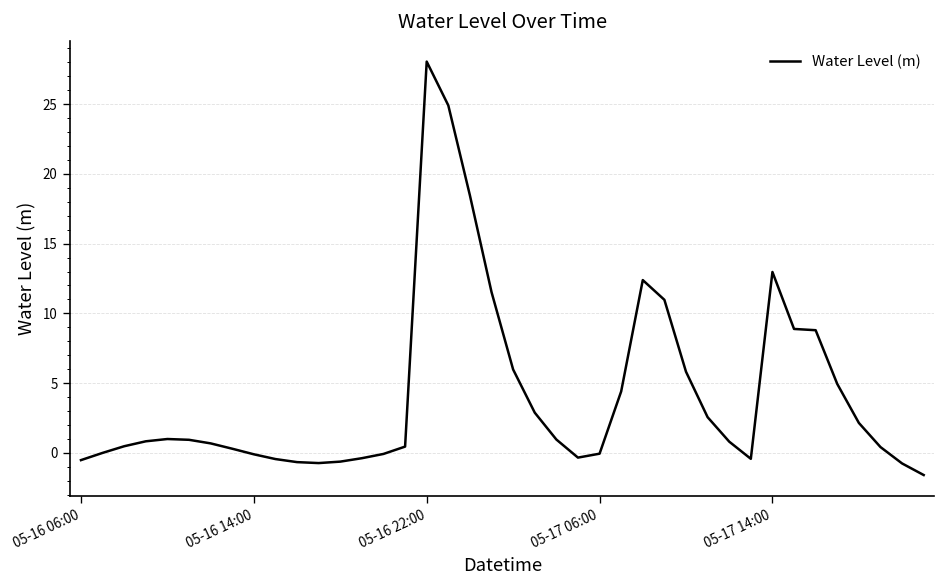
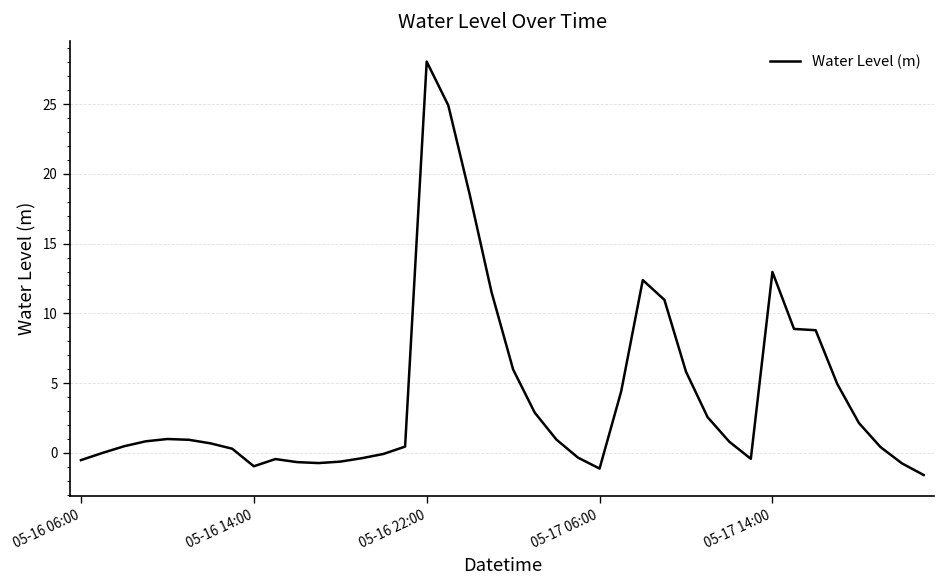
05-16 14:00: -0.1 -> -1.0
05-17 06:00: -0.1 -> -1.1
